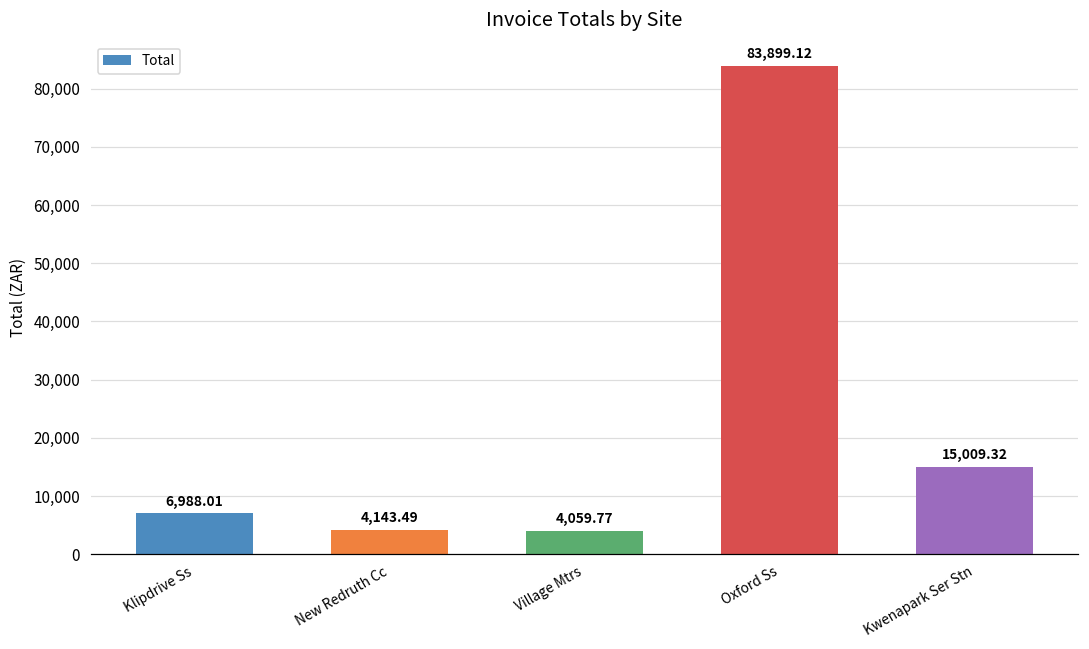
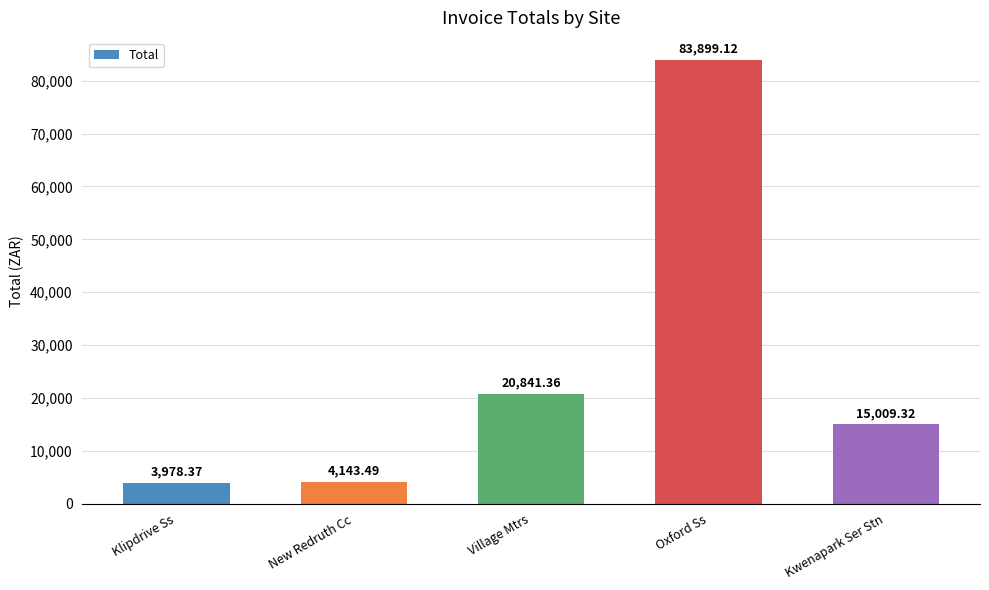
Klipdrive Ss: 6,988.01 -> 3,978.37
Village Mtrs: 4,059.77 -> 20,841.36
